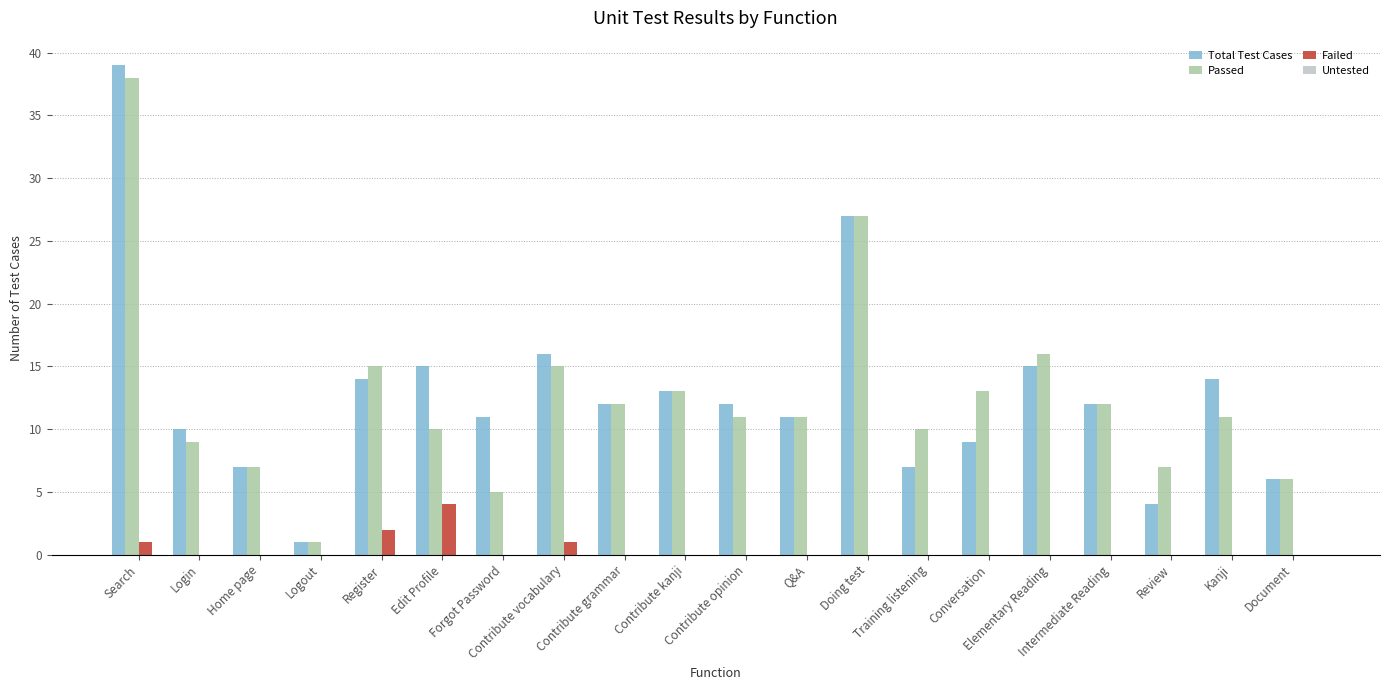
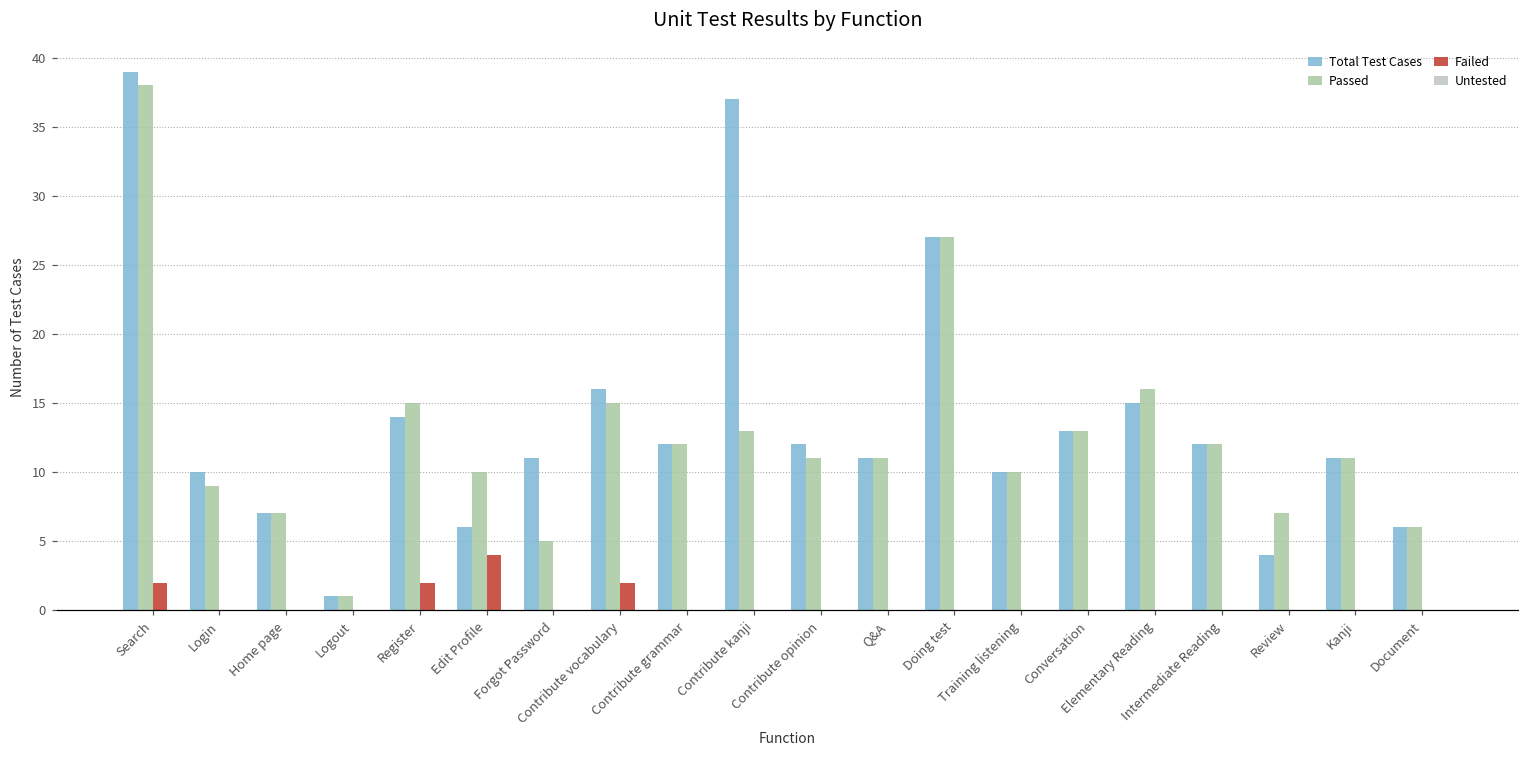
Failed, Search: 1 -> 2
Total Test Cases, Edit Profile: 15 -> 6
Failed, Contribute vocabulary: 1 -> 2
Total Test Cases, Contribute kanji: 13 -> 37
Total Test Cases, Training listening: 7 -> 10
Total Test Cases, Conversation: 9 -> 13
Total Test Cases, Kanji: 14 -> 11
